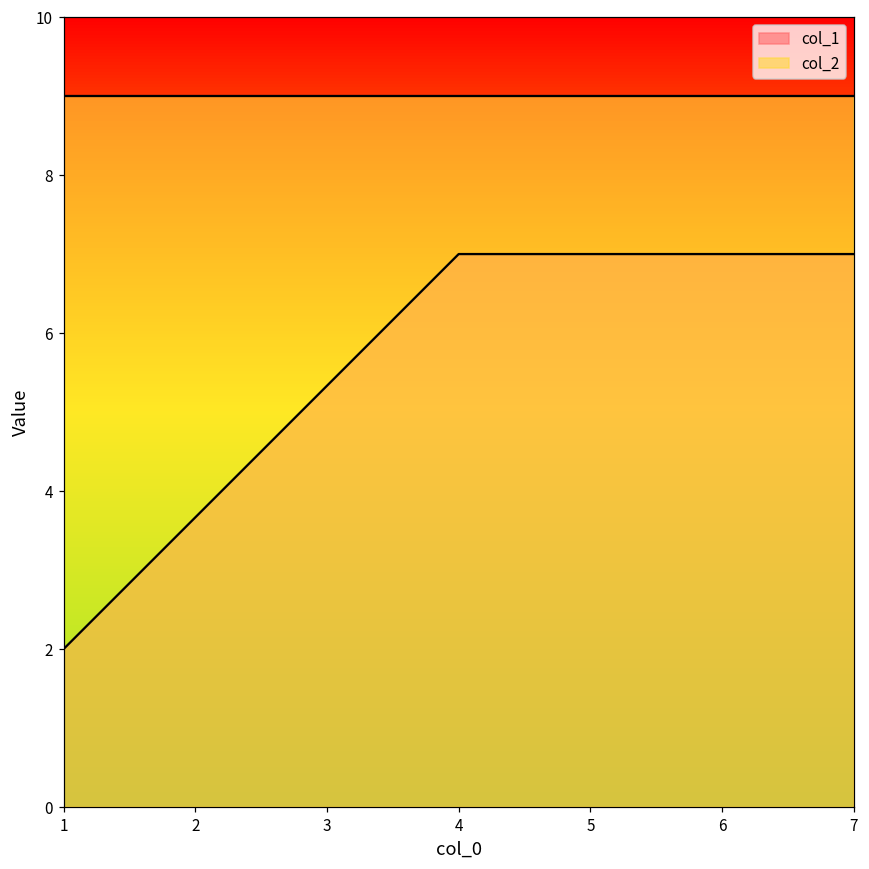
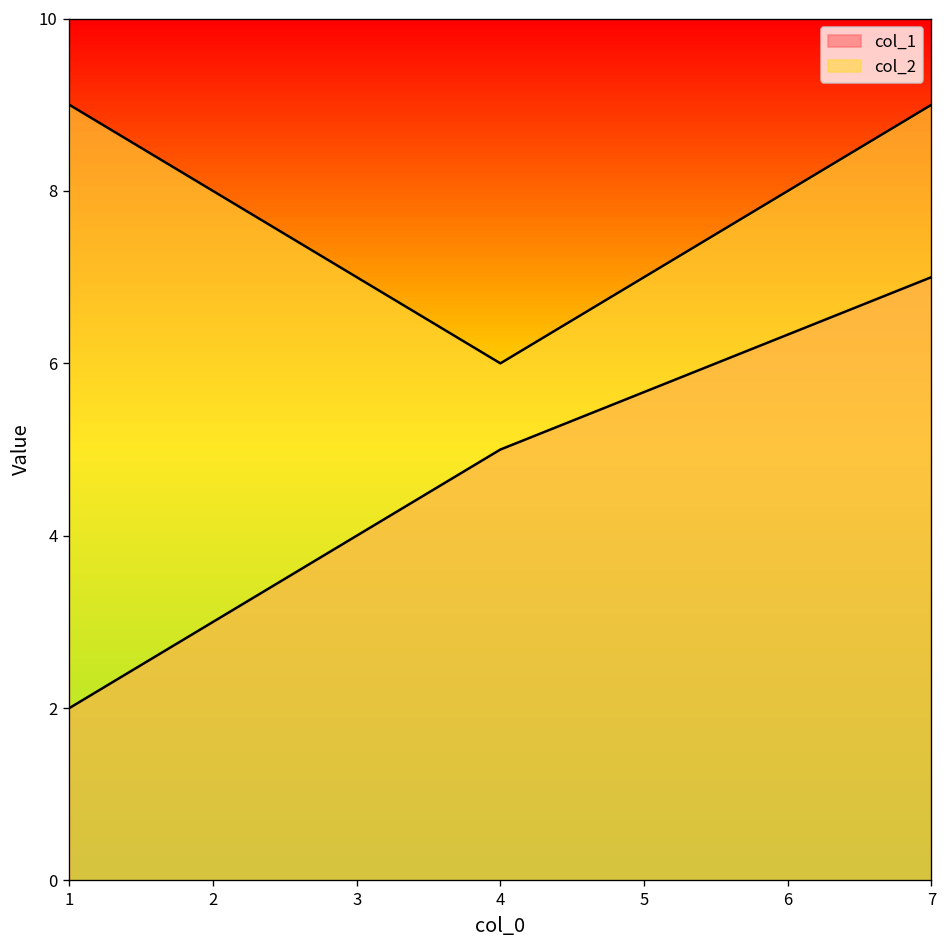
col_1, 4: 7 -> 5
col_2, 4: 9 -> 6
